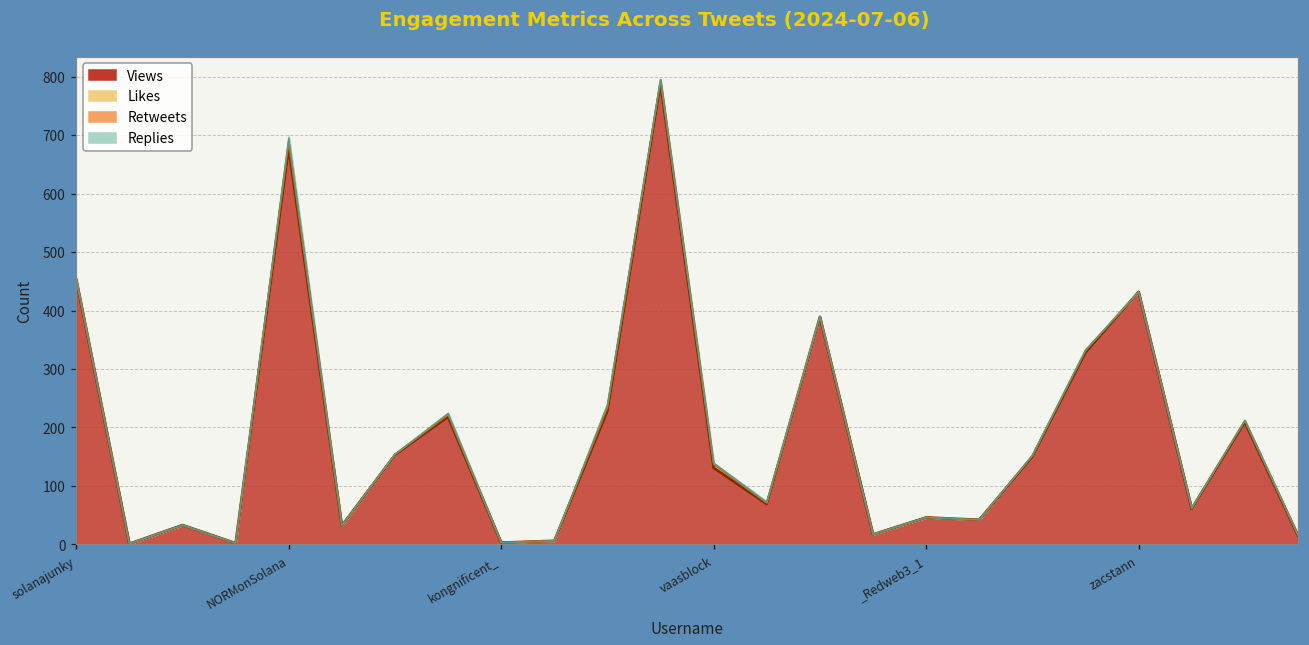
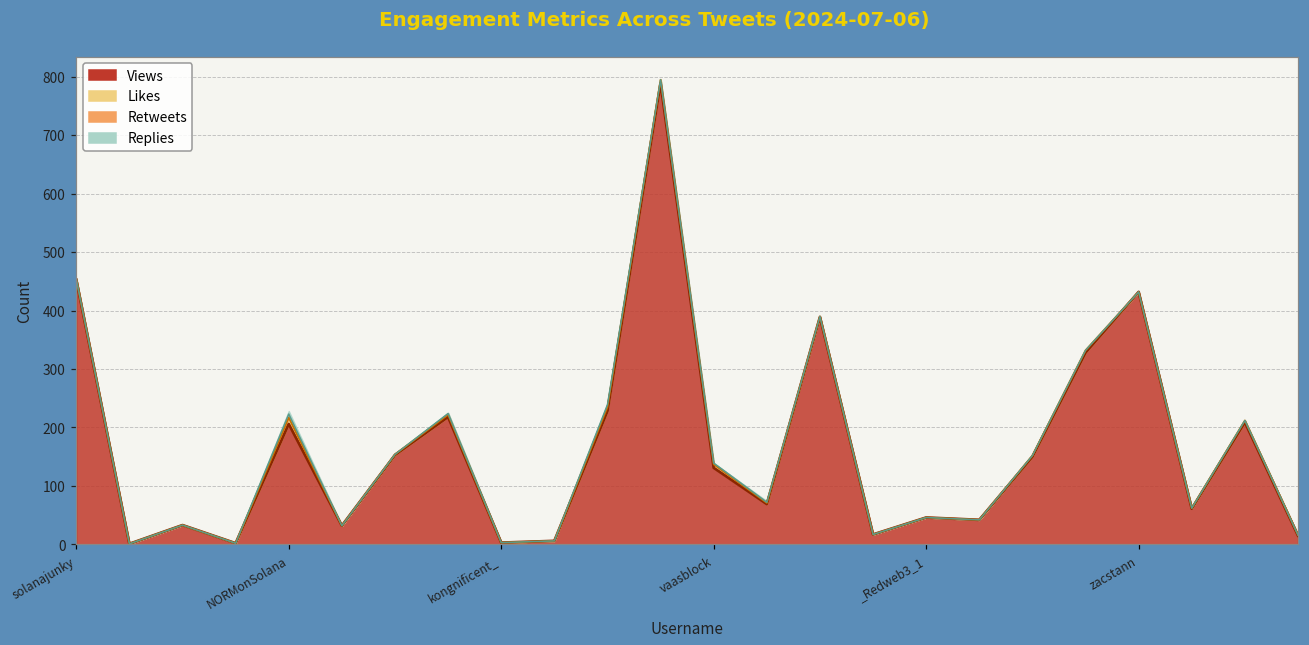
Views, NORMonSolana: 680 -> 210
